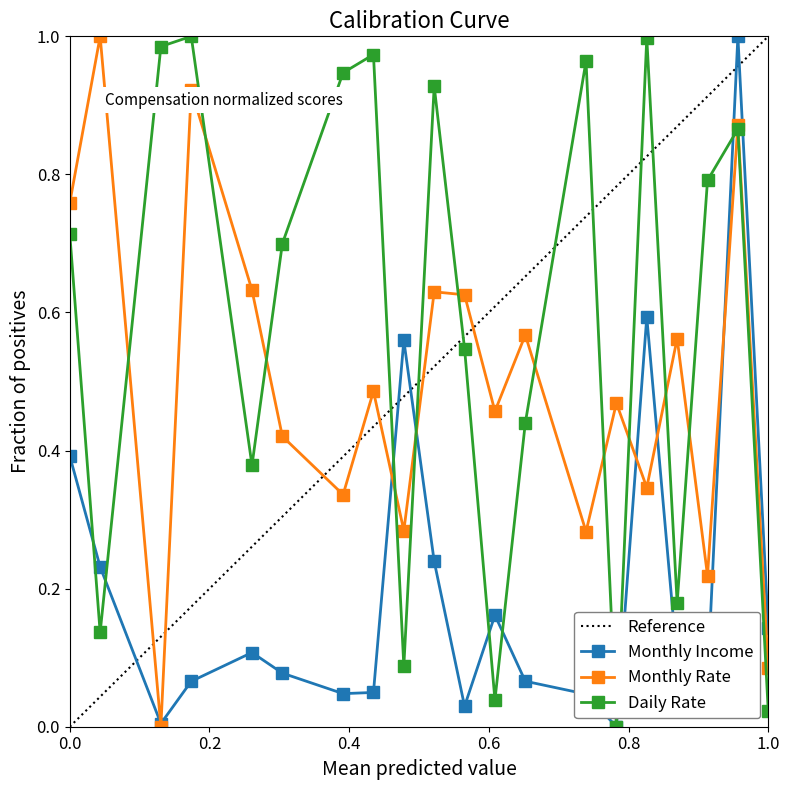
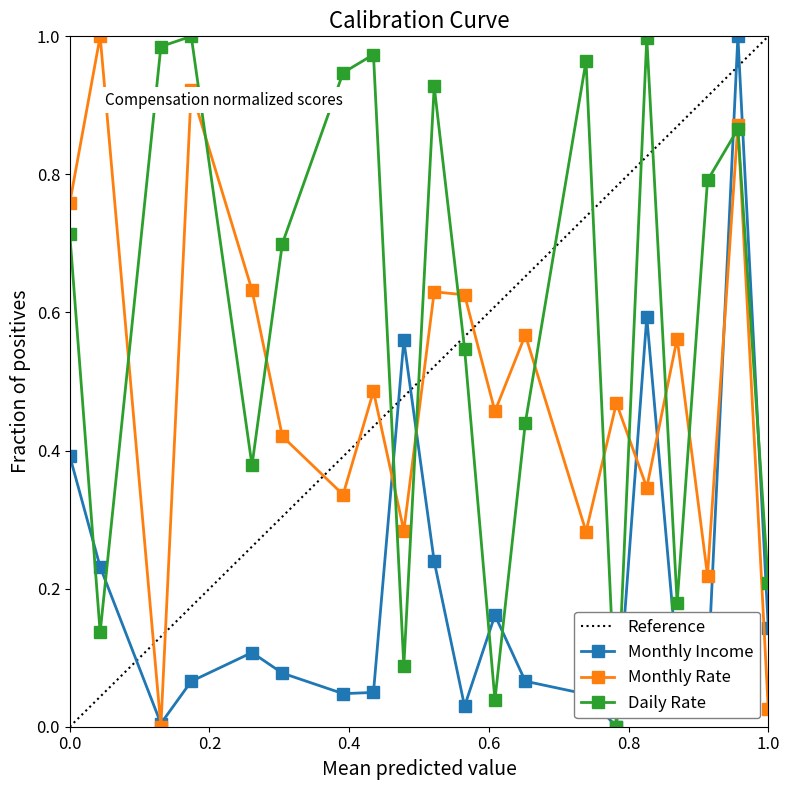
Monthly Rate, 1.0: 0.08 -> 0.03
Daily Rate, 1.0: 0.02 -> 0.21
